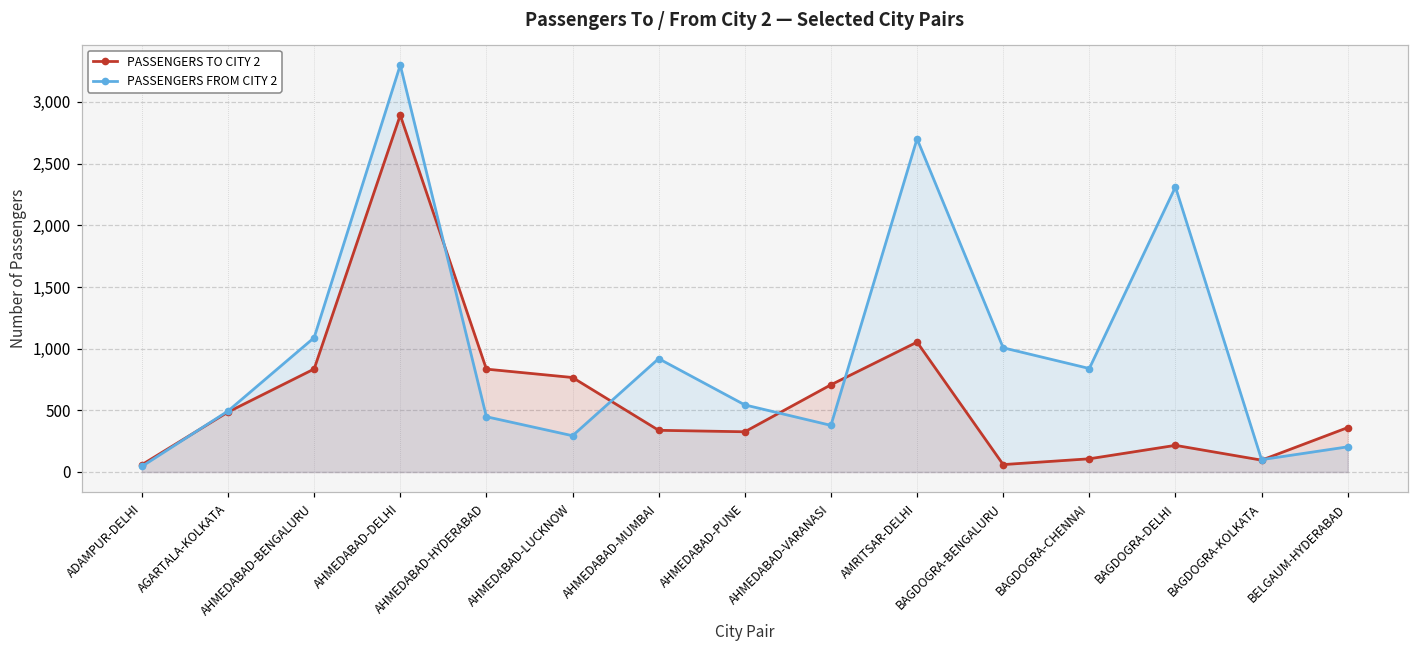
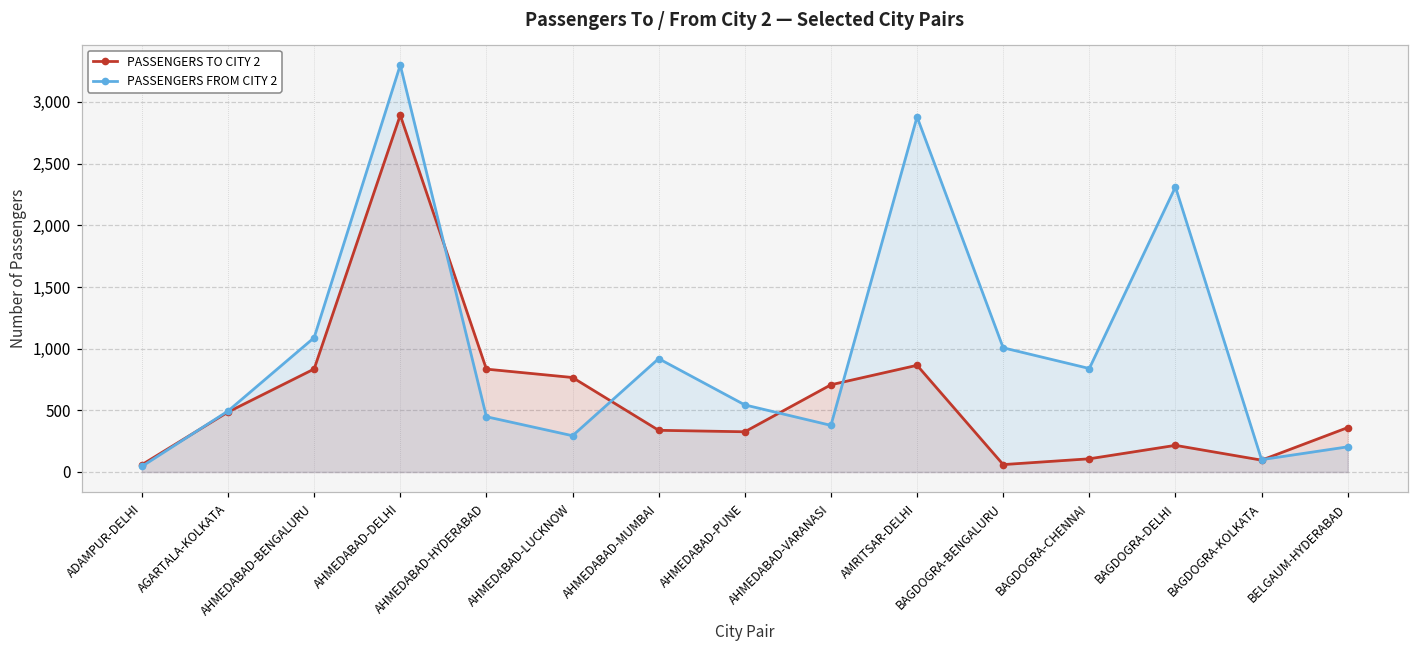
PASSENGERS TO CITY 2, AMRITSAR-DELHI: 1,050 -> 870
PASSENGERS FROM CITY 2, AMRITSAR-DELHI: 2,700 -> 2,880
